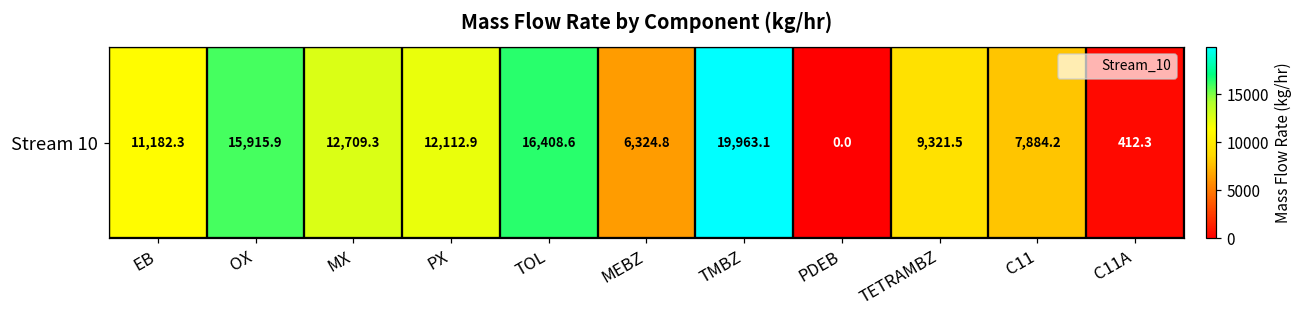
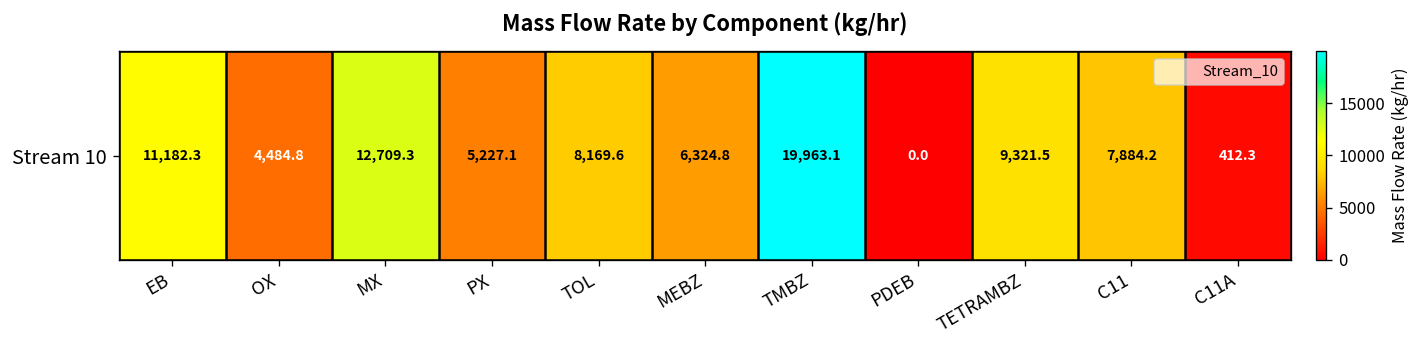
Stream 10, OX: 15,915.9 -> 4,484.8
Stream 10, PX: 12,112.9 -> 5,227.1
Stream 10, TOL: 16,408.6 -> 8,169.6
